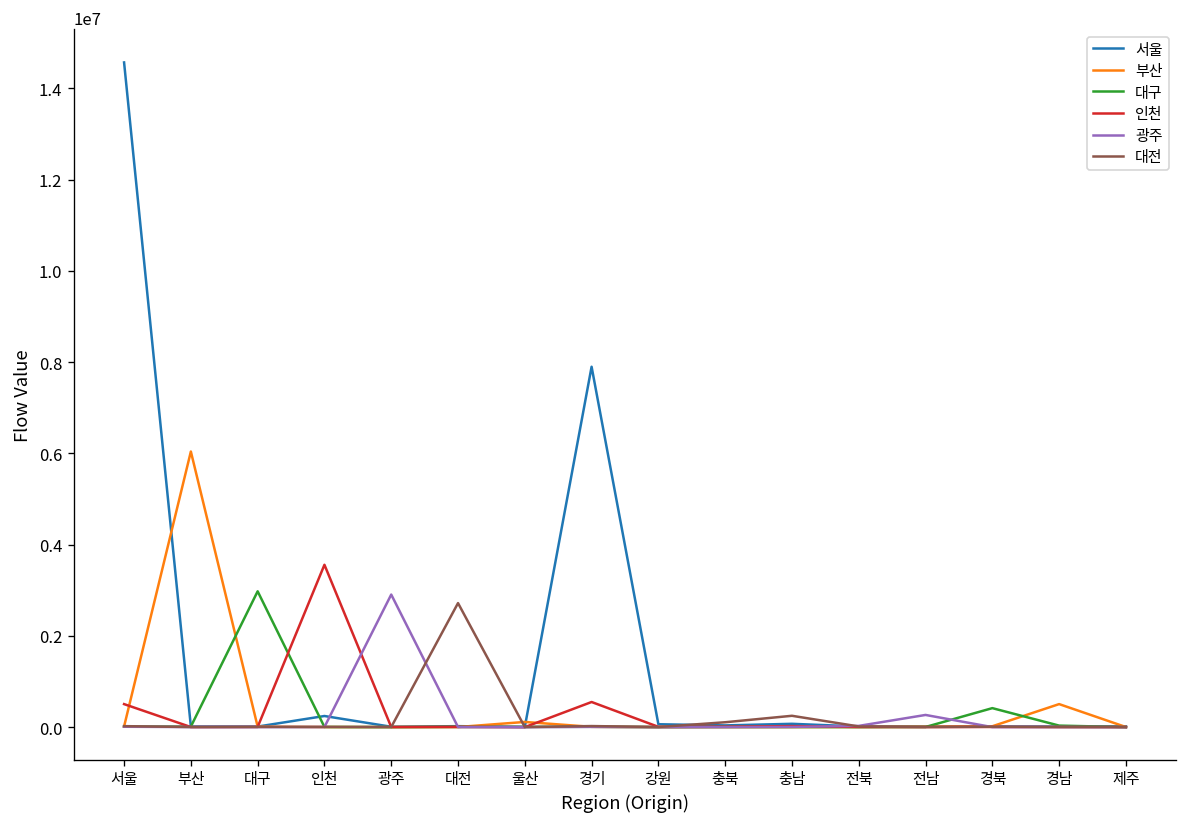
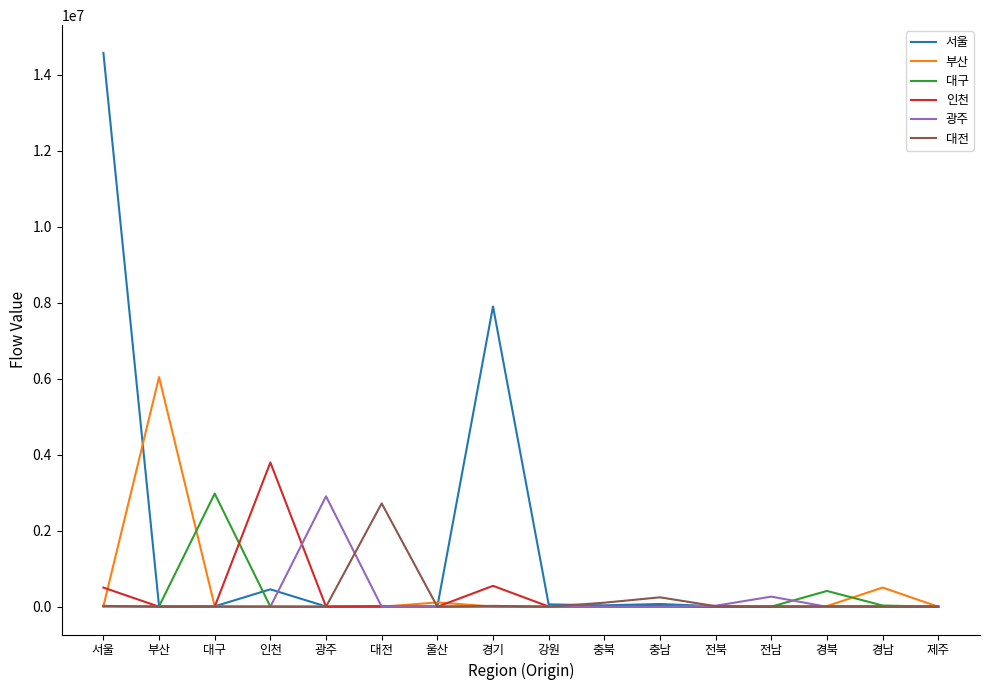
서울, 인천: 200000 -> 500000
인천, 인천: 3600000 -> 3800000
